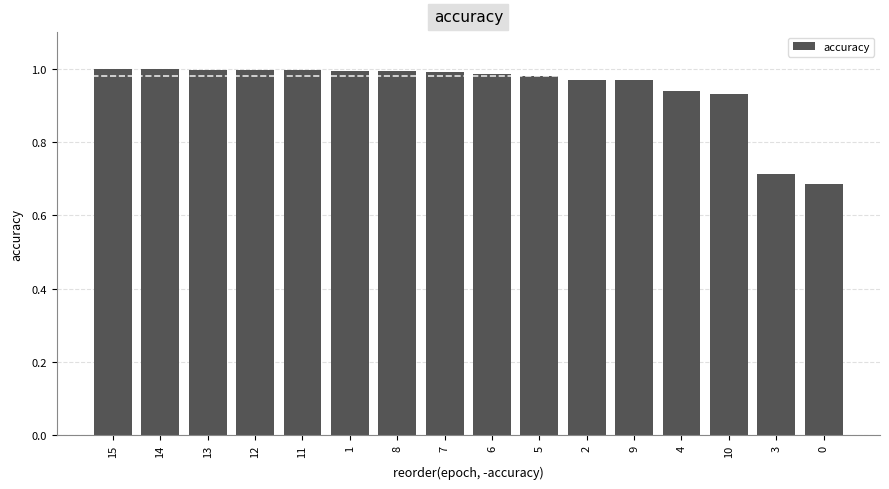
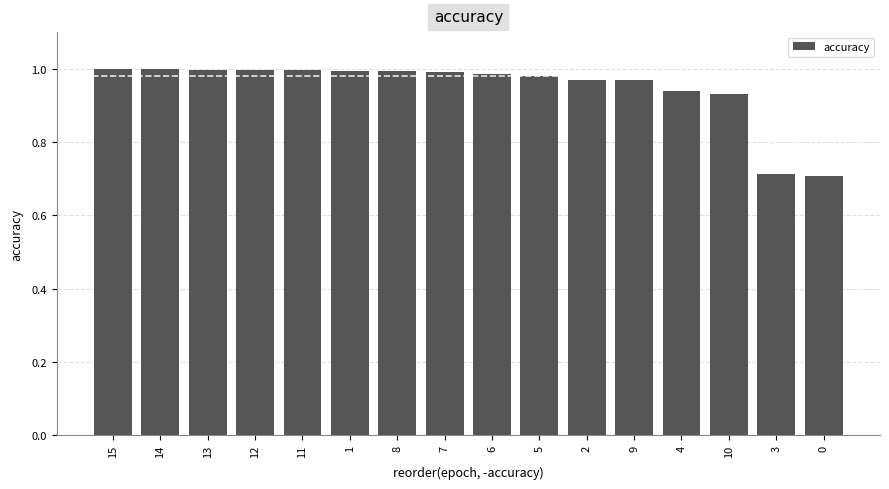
0: 0.68 -> 0.71
